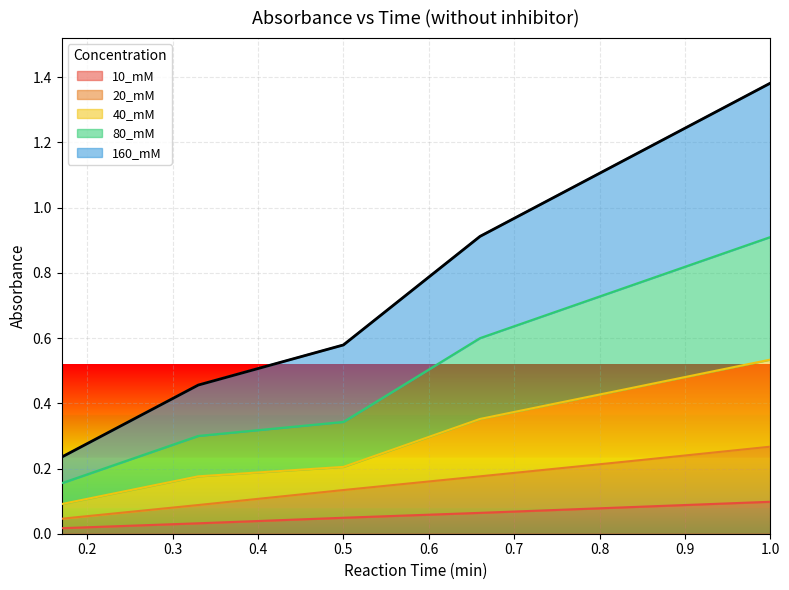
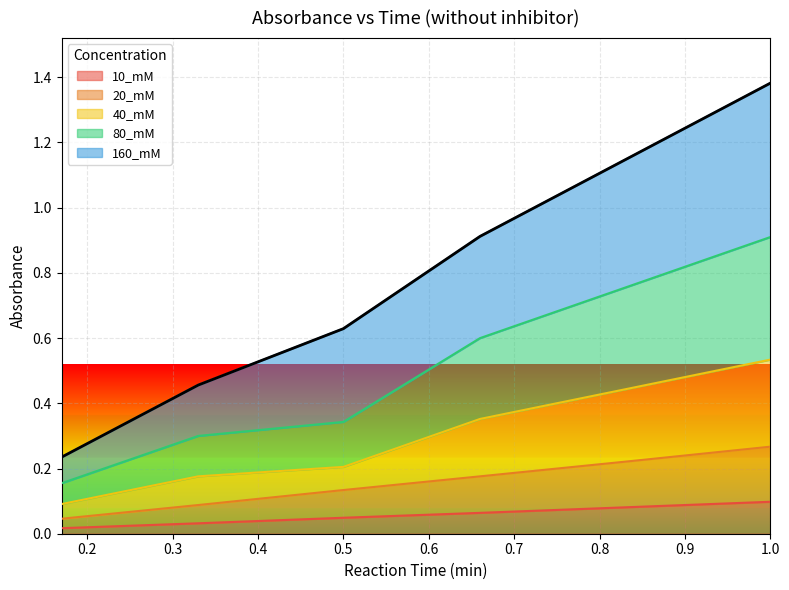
160_mM, 0.5: 0.24 -> 0.29
